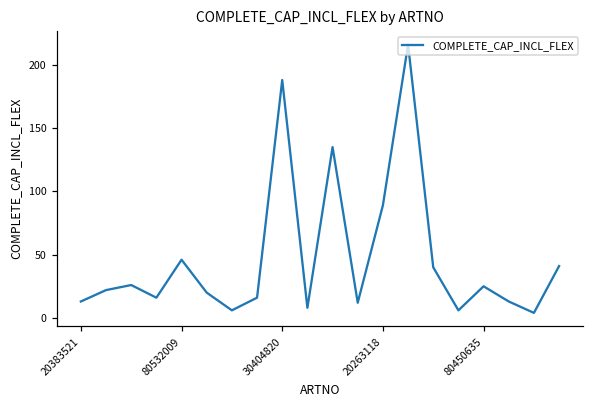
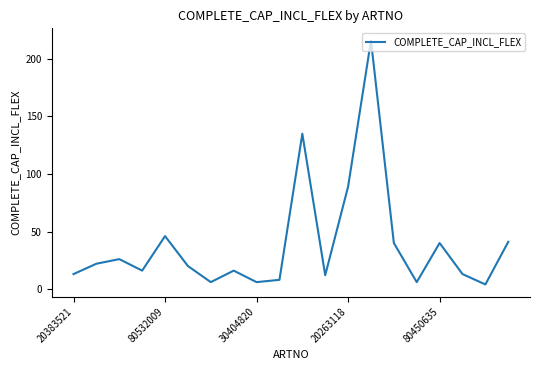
30404820: 188 -> 6
80450635: 25 -> 40
